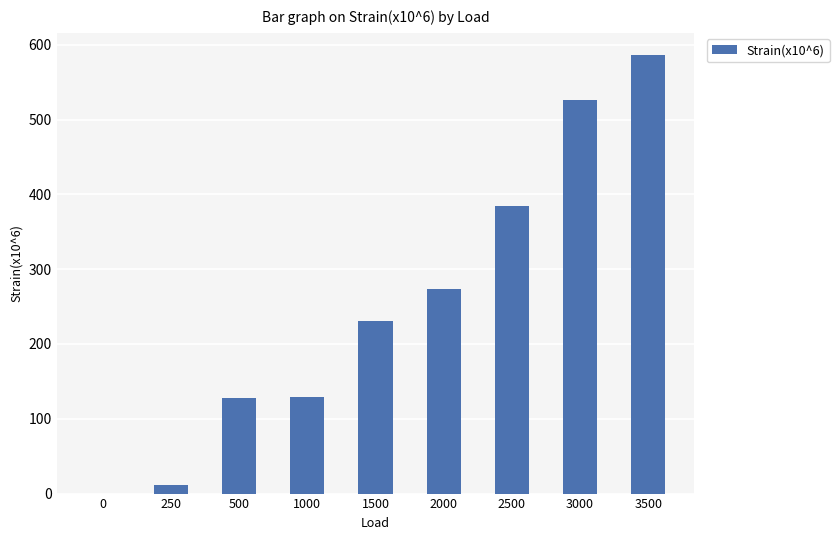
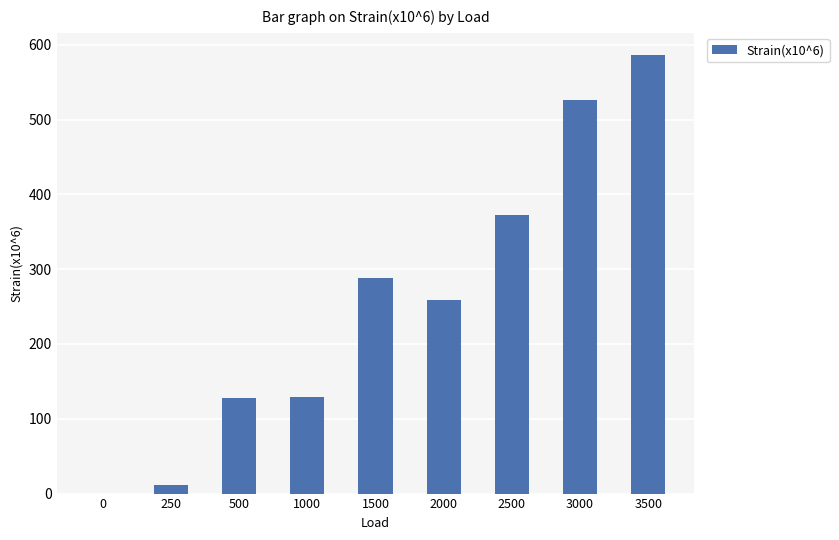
1500: 230 -> 290
2000: 270 -> 260
2500: 380 -> 370
